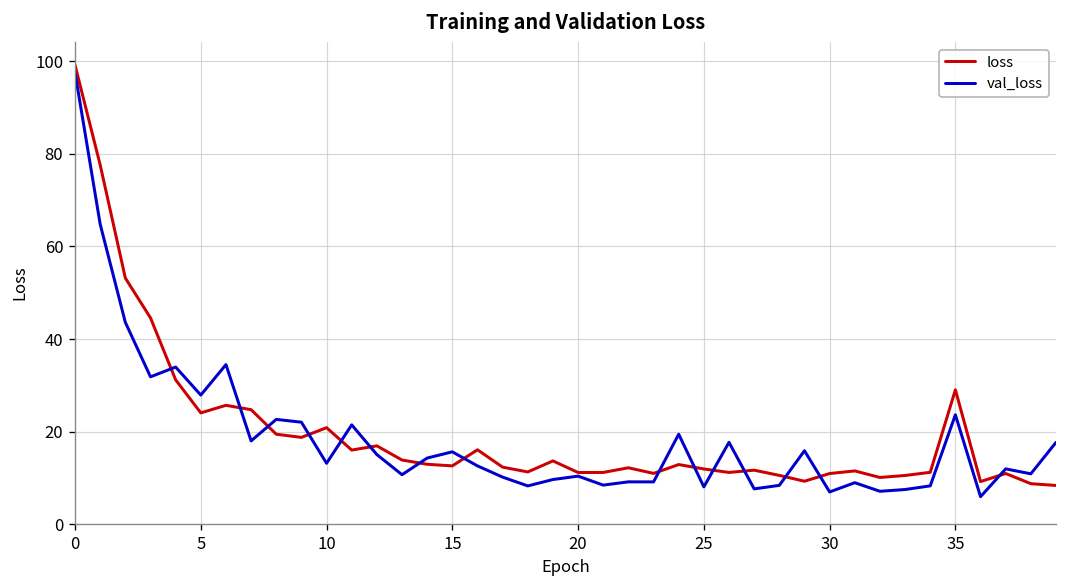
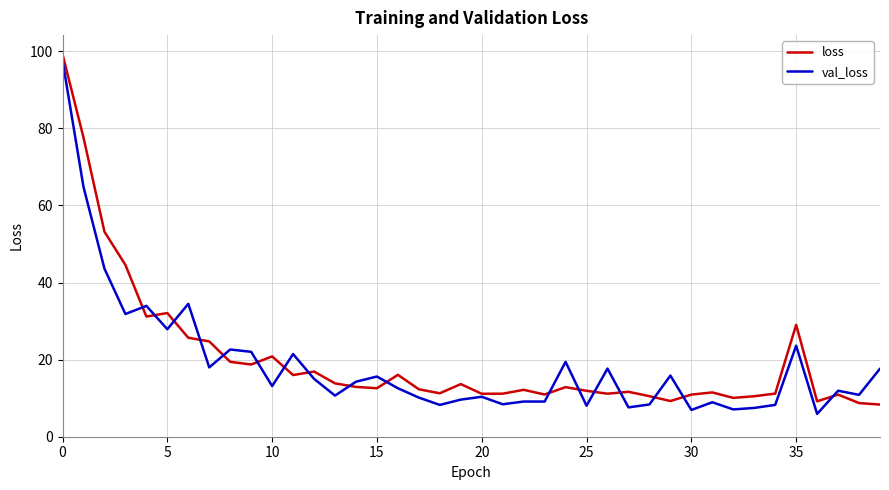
loss, 5: 24 -> 32
